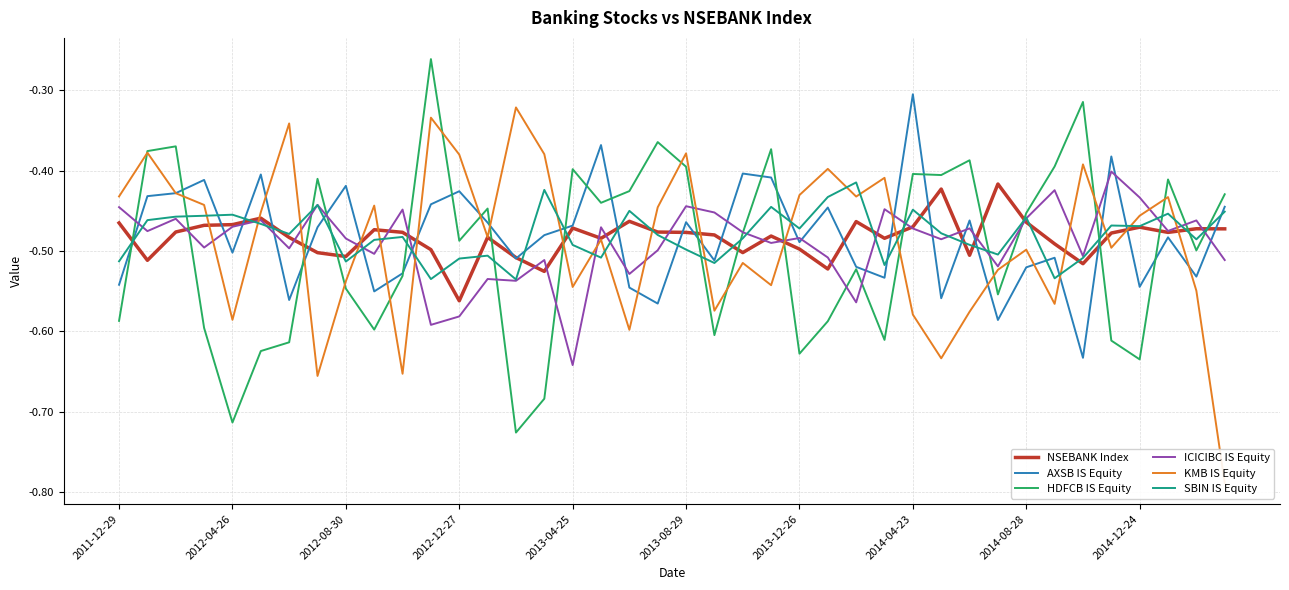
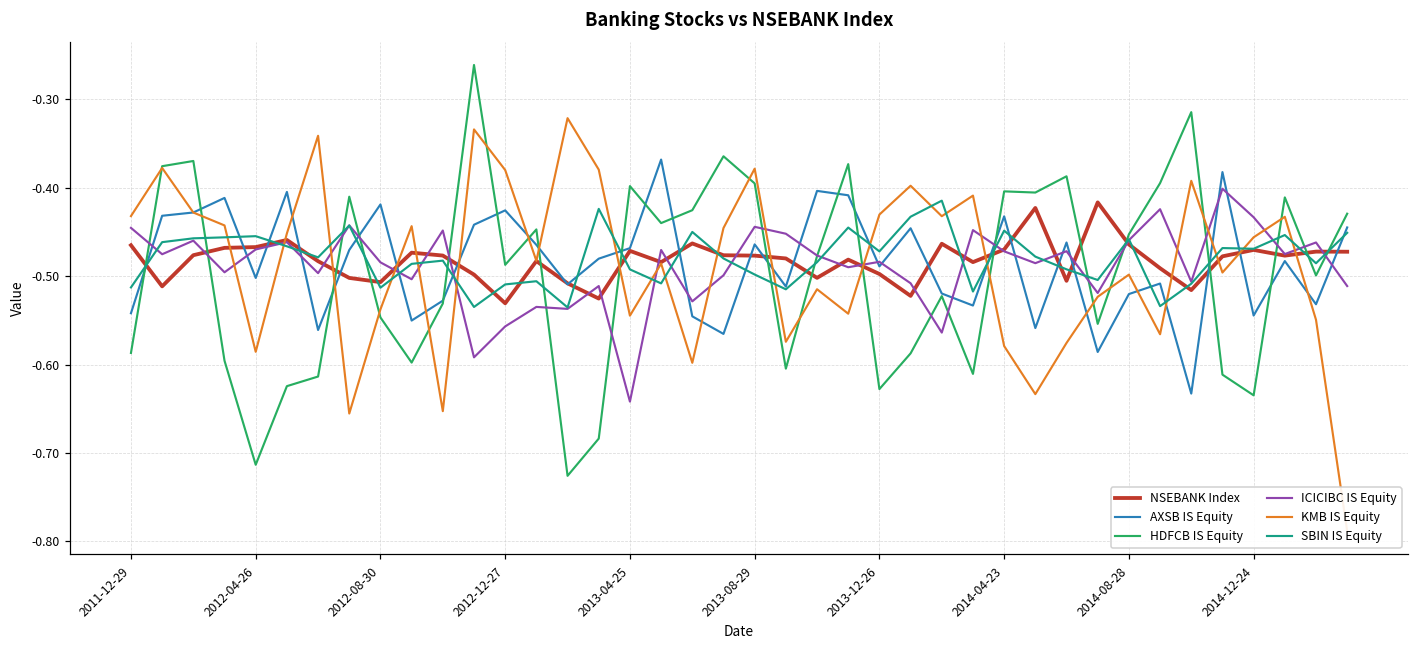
NSEBANK Index, 2012-12-27: -0.56 -> -0.53
ICICIBC IS Equity, 2012-12-27: -0.58 -> -0.56
AXSB IS Equity, 2014-04-23: -0.30 -> -0.43
